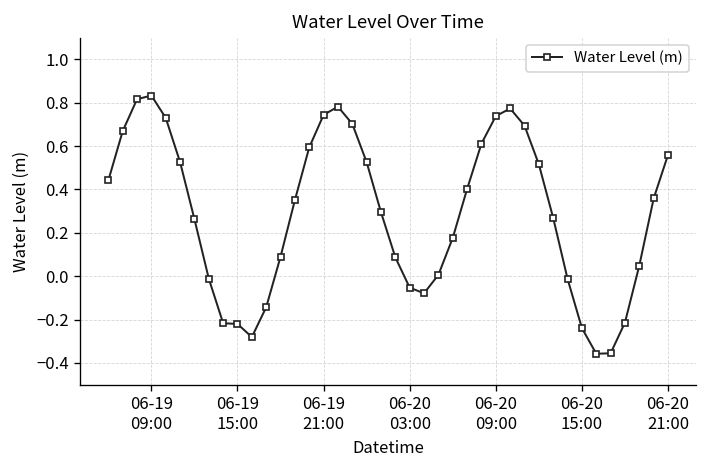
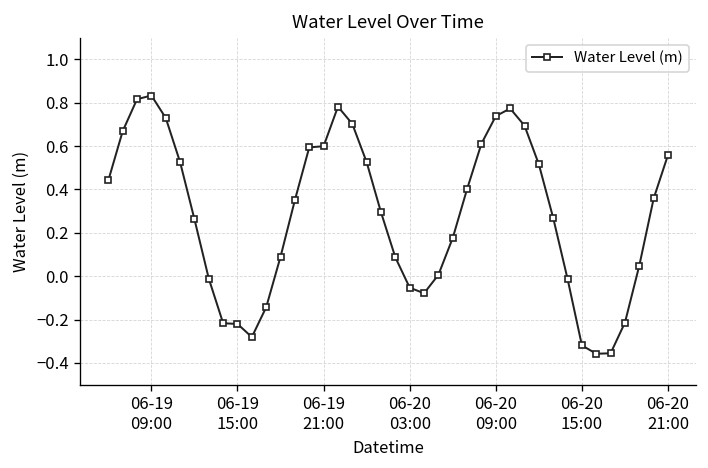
06-19 21:00: 0.74 -> 0.60
06-20 15:00: -0.24 -> -0.32
